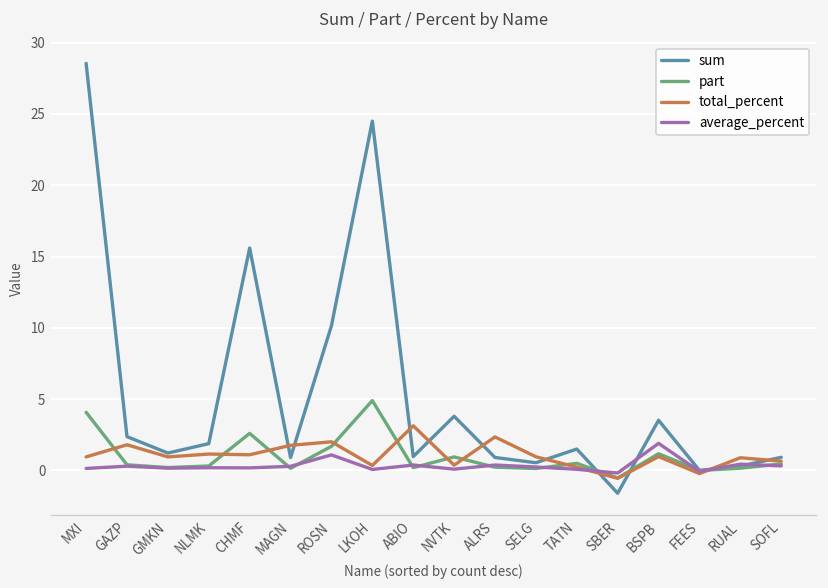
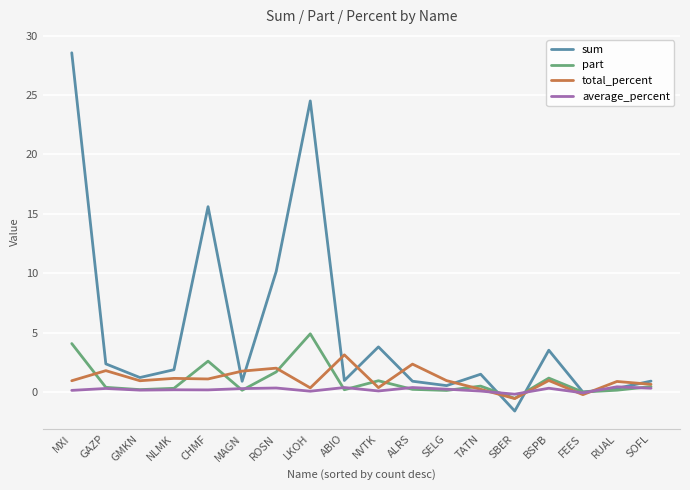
average_percent, ROSN: 1.1 -> 0.3
average_percent, BSPB: 1.9 -> 0.3
